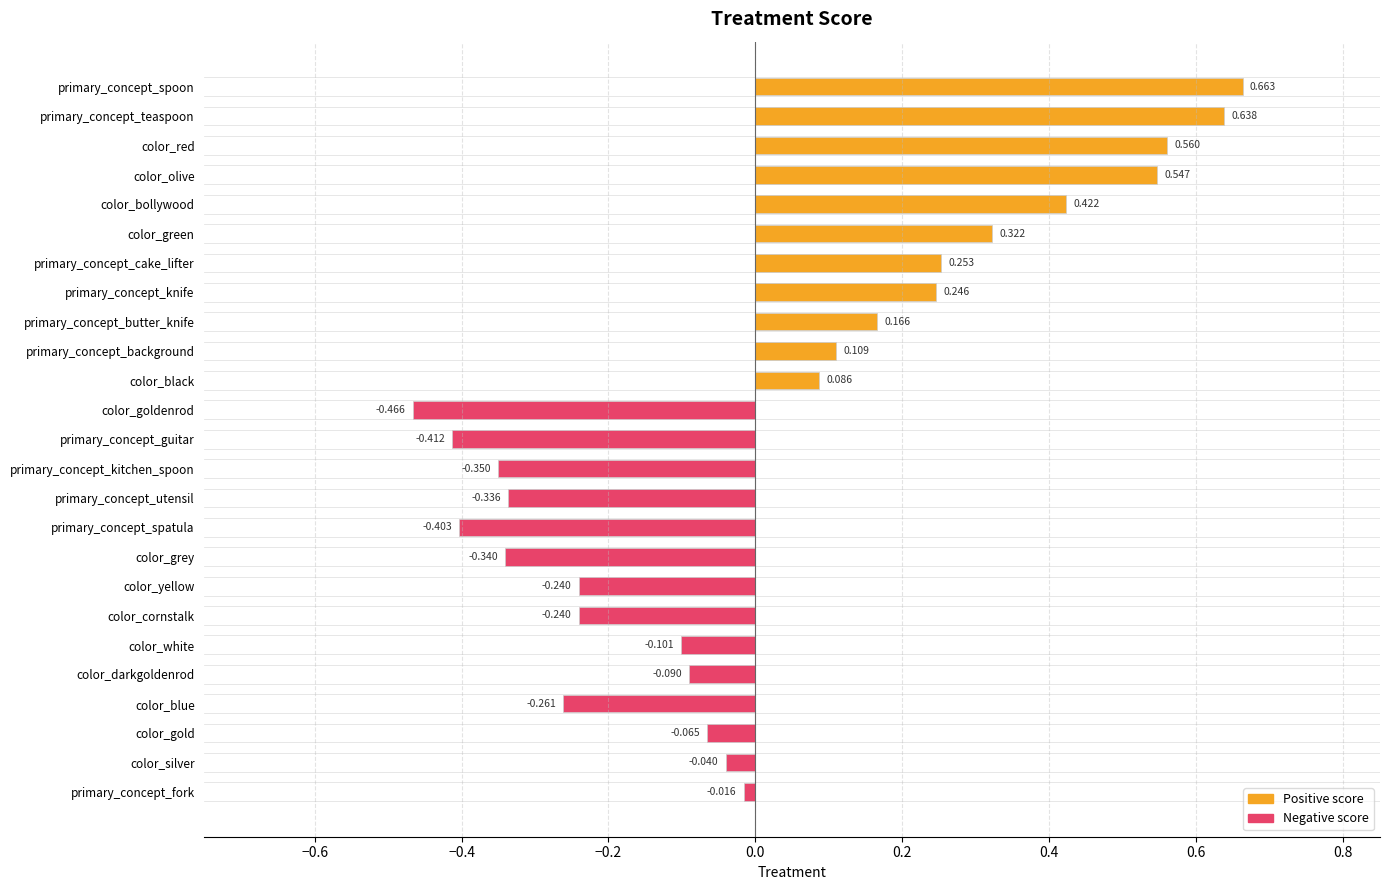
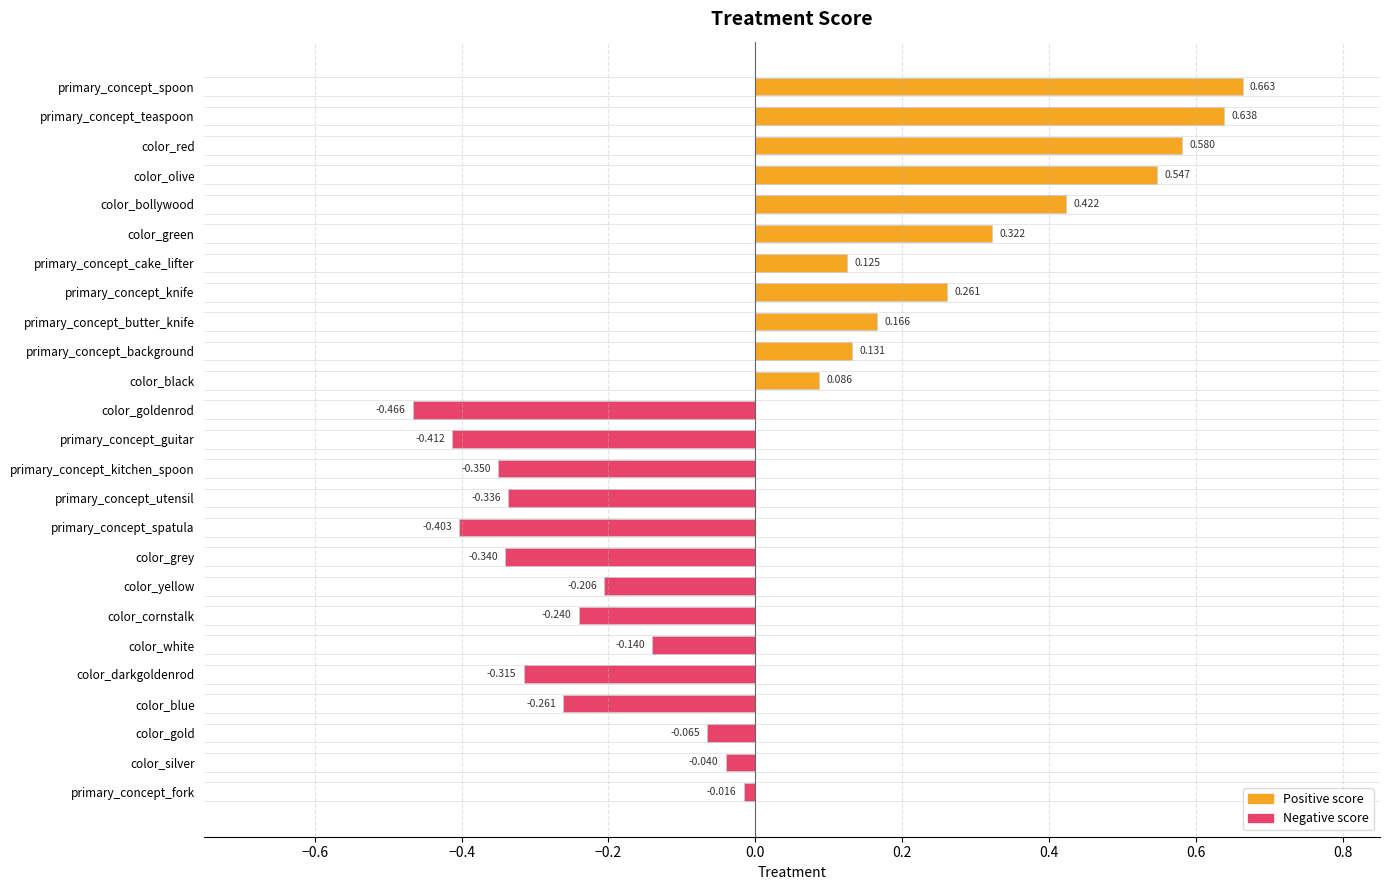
color_red: 0.560 -> 0.580
primary_concept_cake_lifter: 0.253 -> 0.125
primary_concept_knife: 0.246 -> 0.261
primary_concept_background: 0.109 -> 0.131
color_yellow: -0.240 -> -0.206
color_white: -0.101 -> -0.140
color_darkgoldenrod: -0.090 -> -0.315
